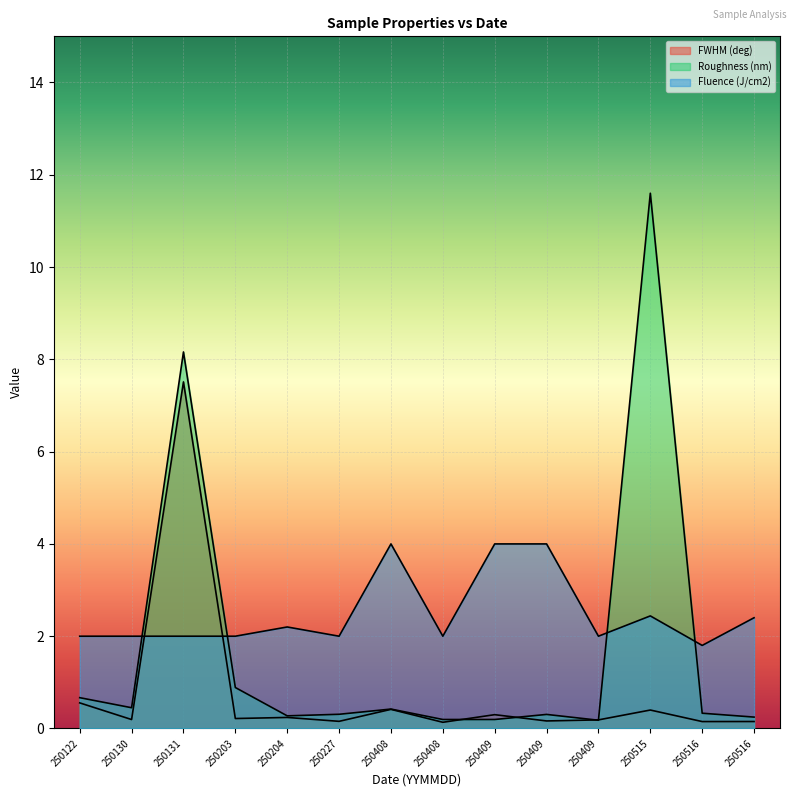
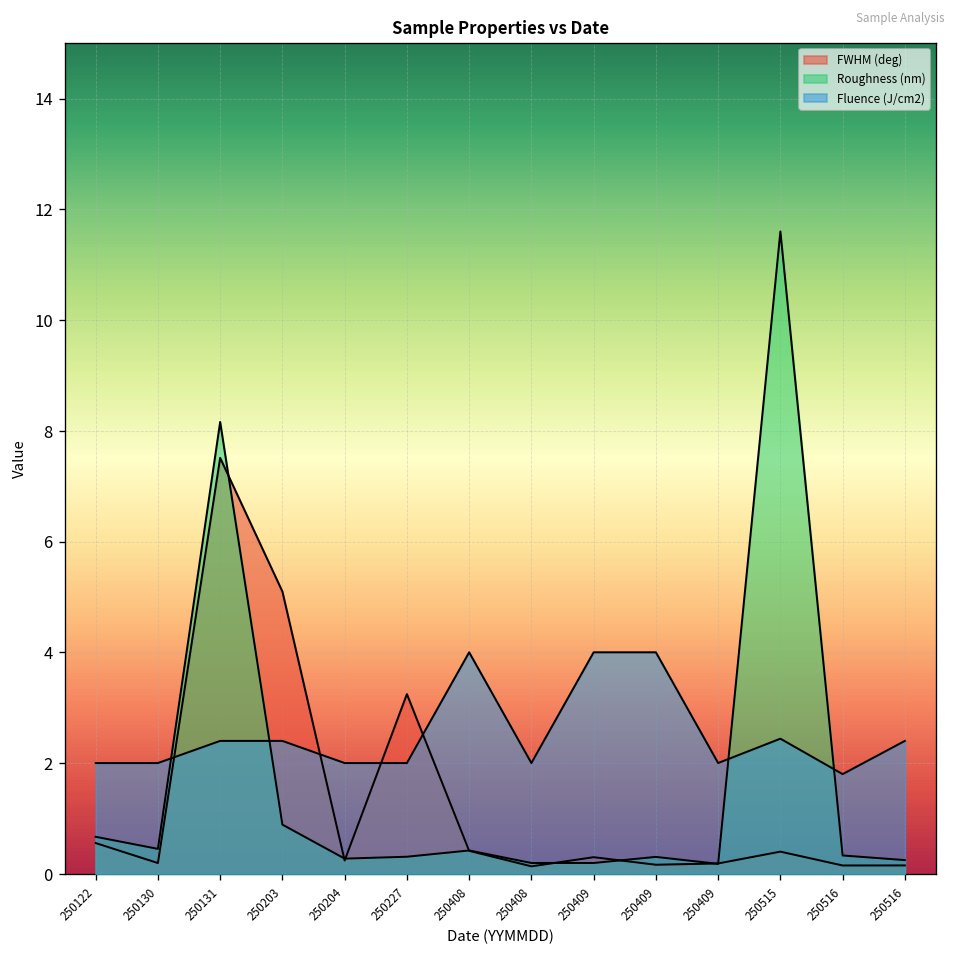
Fluence (J/cm2), 250131: 2.0 -> 2.4
FWHM (deg), 250203: 0.2 -> 5.1
Fluence (J/cm2), 250203: 2.0 -> 2.4
Fluence (J/cm2), 250204: 2.2 -> 2.0
FWHM (deg), 250227: 0.2 -> 3.2
